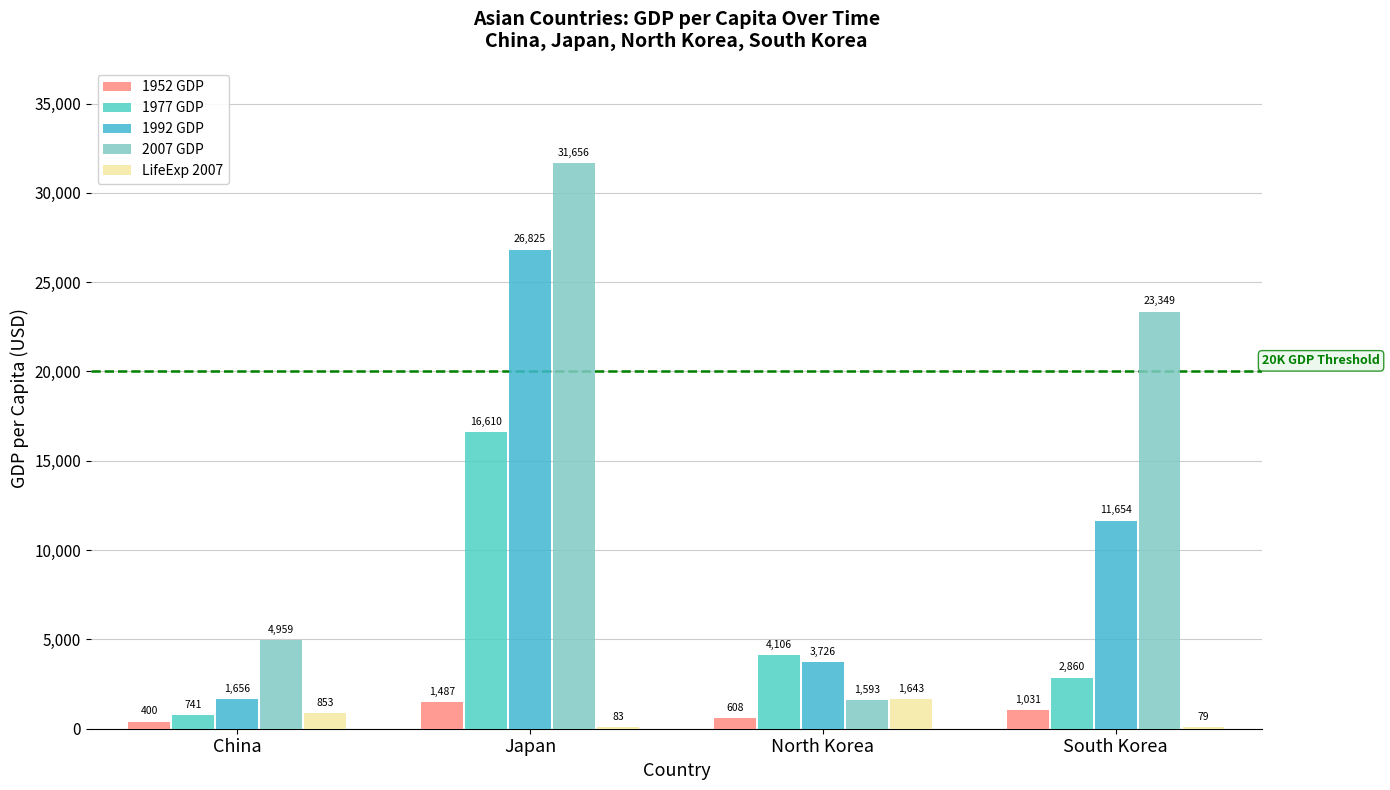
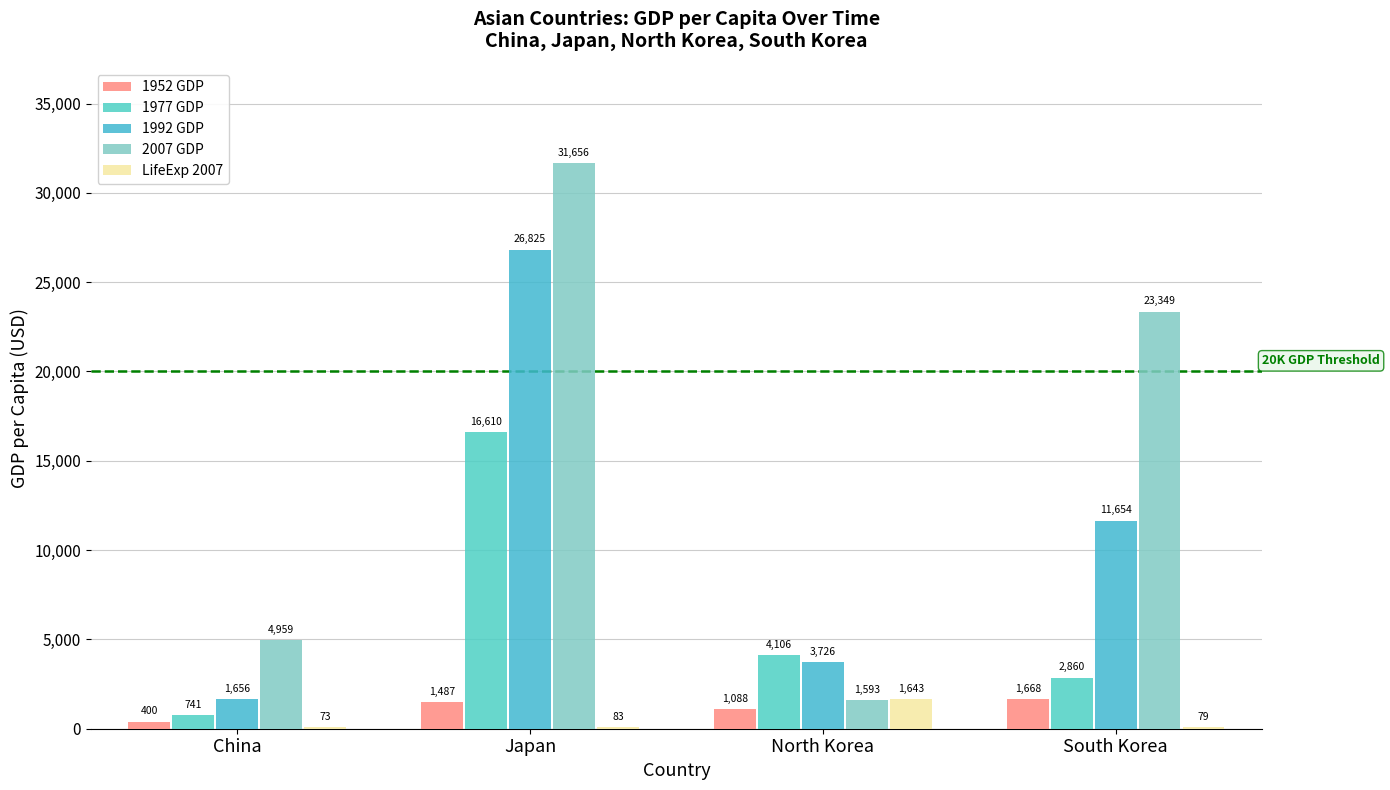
LifeExp 2007, China: 853 -> 73
1952 GDP, North Korea: 608 -> 1,088
1952 GDP, South Korea: 1,031 -> 1,668
